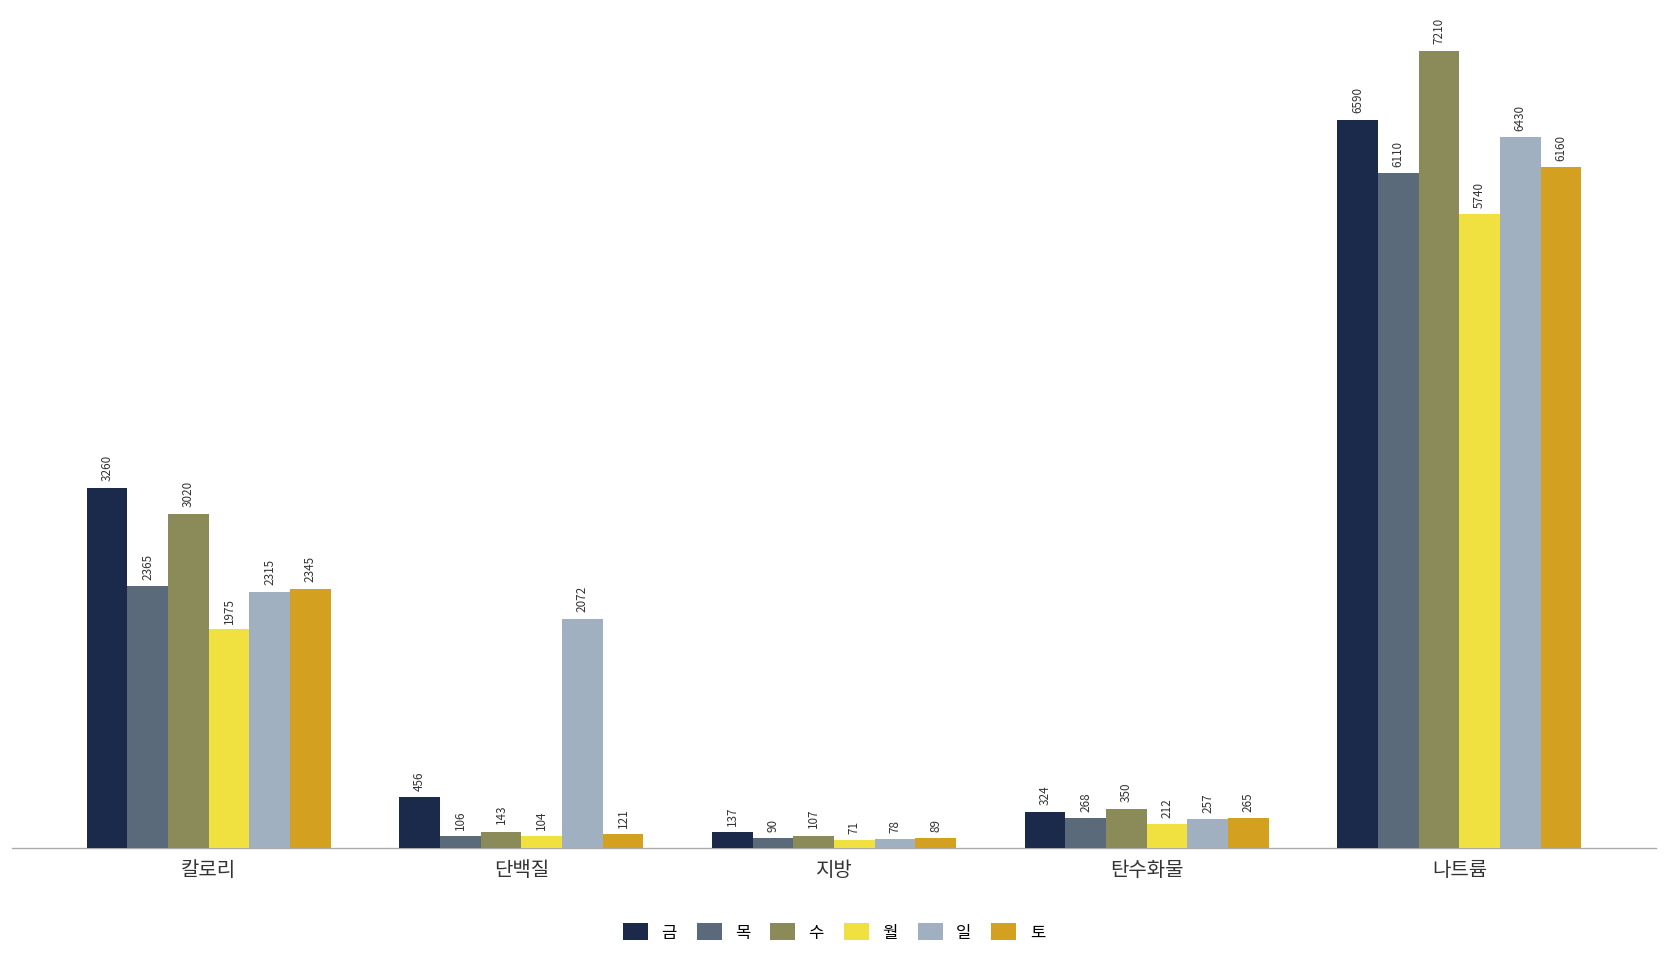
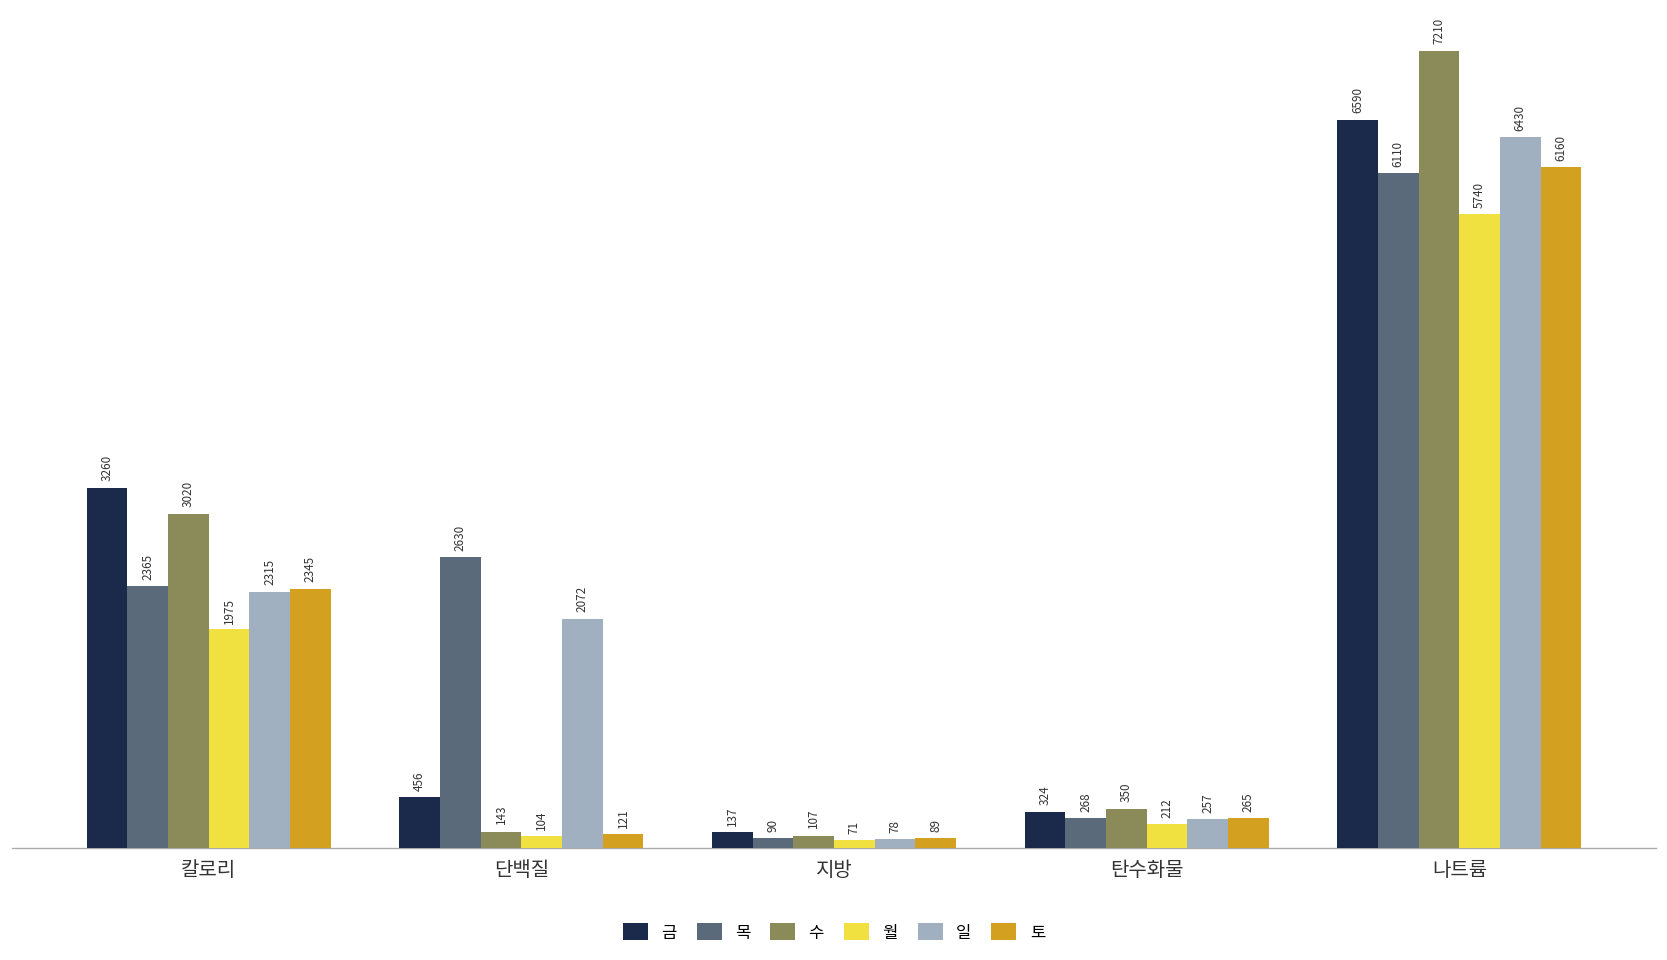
목, 단백질: 106 -> 2630
